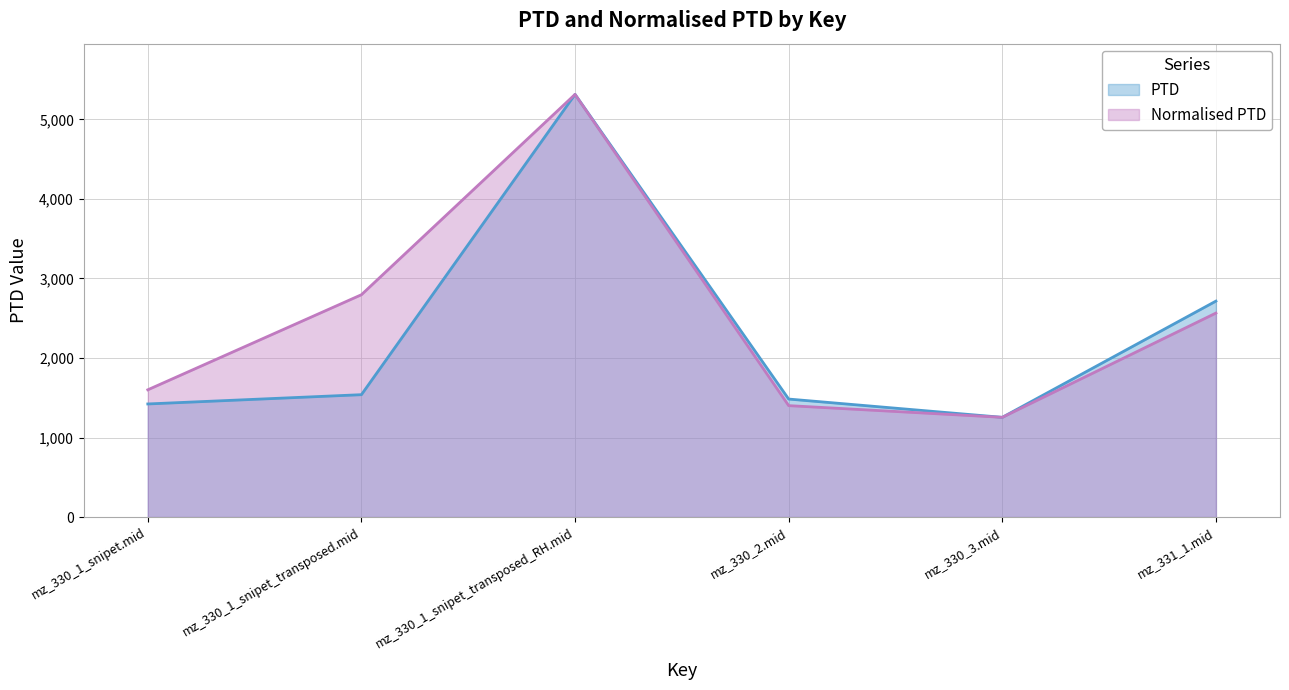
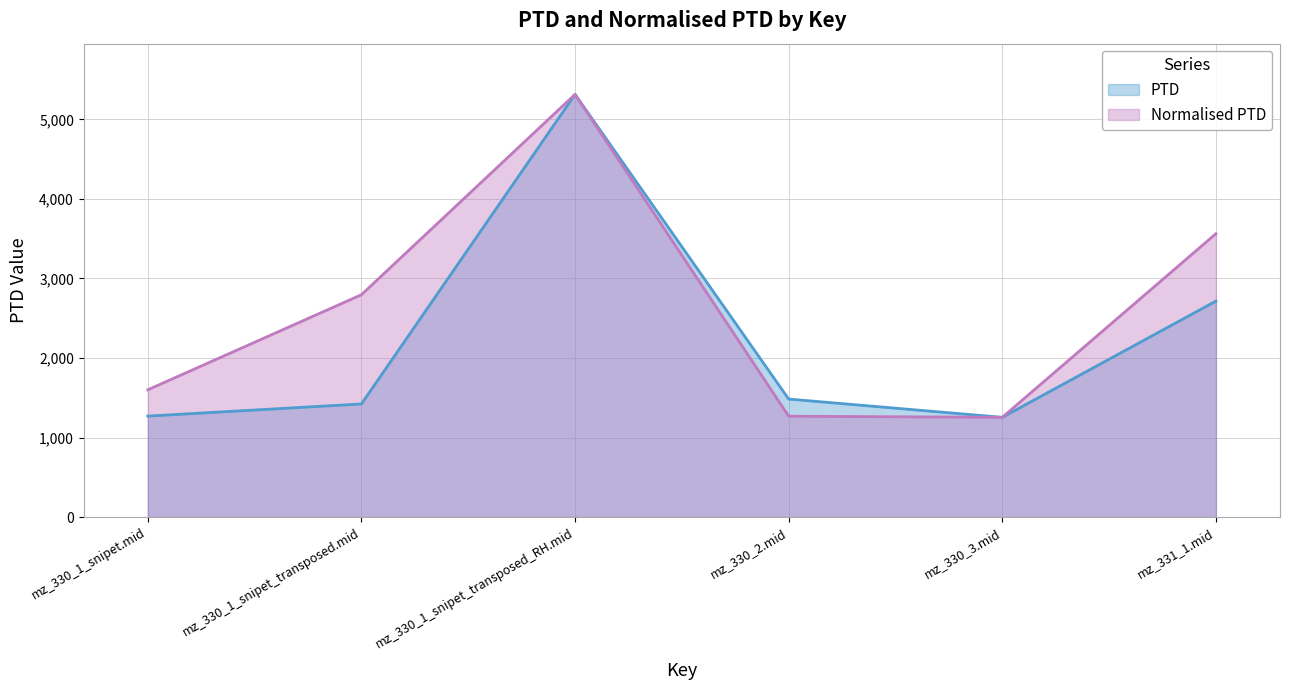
PTD, mz_330_1_snipet.mid: 1,400 -> 1,300
PTD, mz_330_1_snipet_transposed.mid: 1,500 -> 1,400
Normalised PTD, mz_330_2.mid: 1,400 -> 1,300
Normalised PTD, mz_331_1.mid: 2,600 -> 3,600
